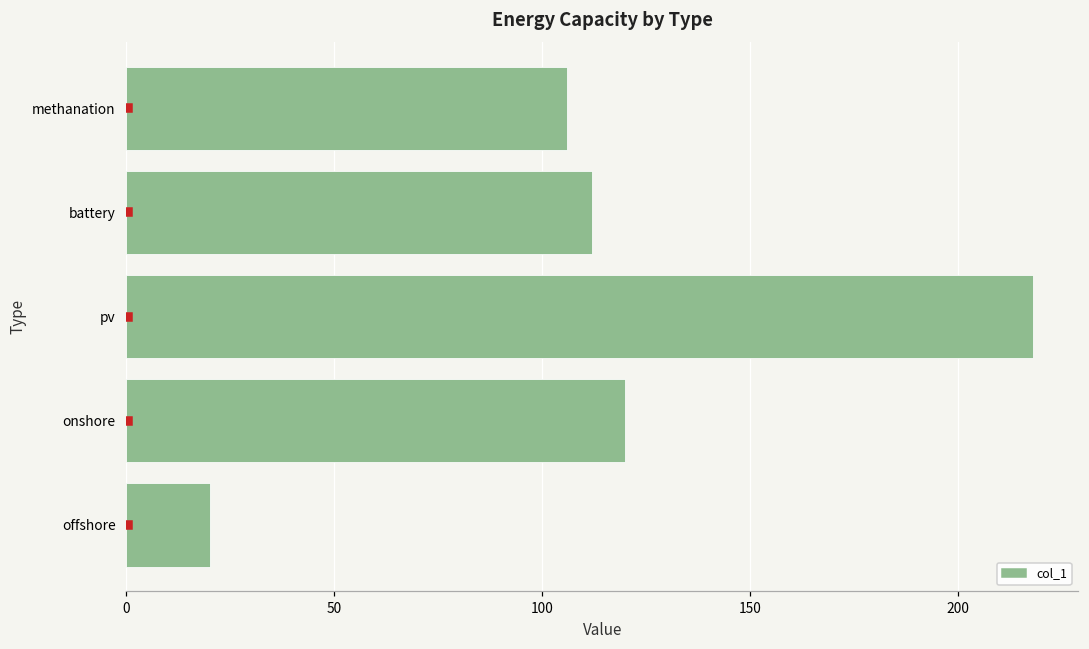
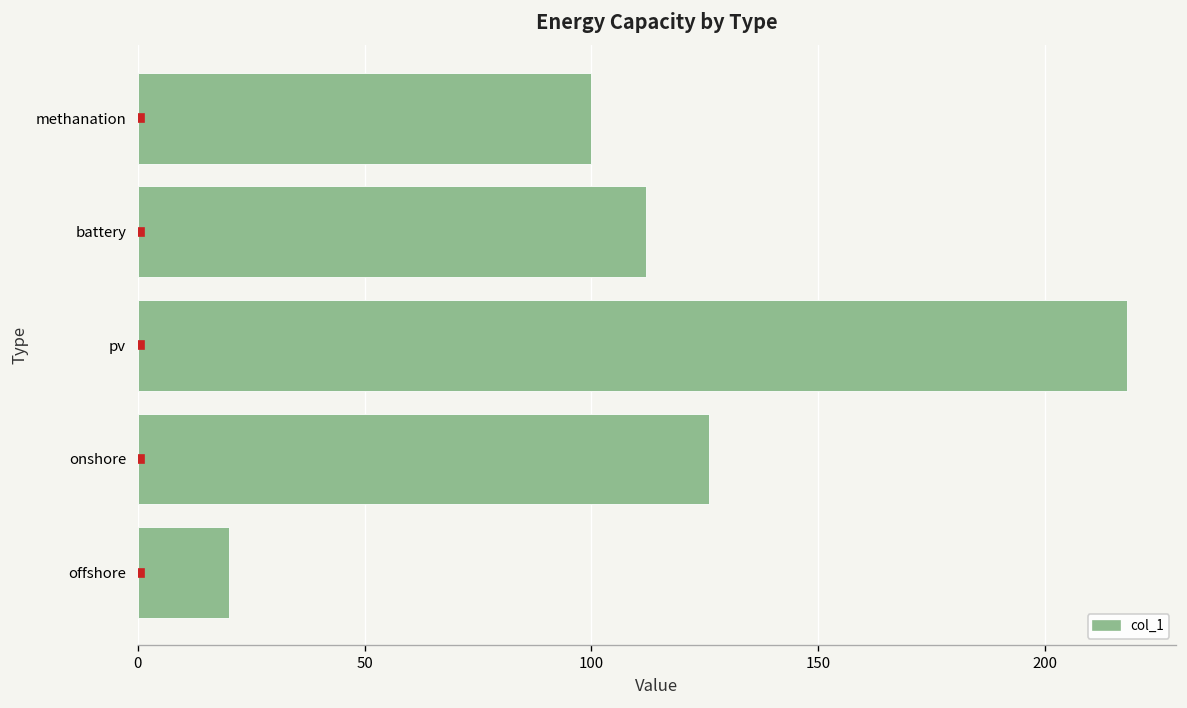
col_1, methanation: 106 -> 100
col_1, onshore: 120 -> 126
